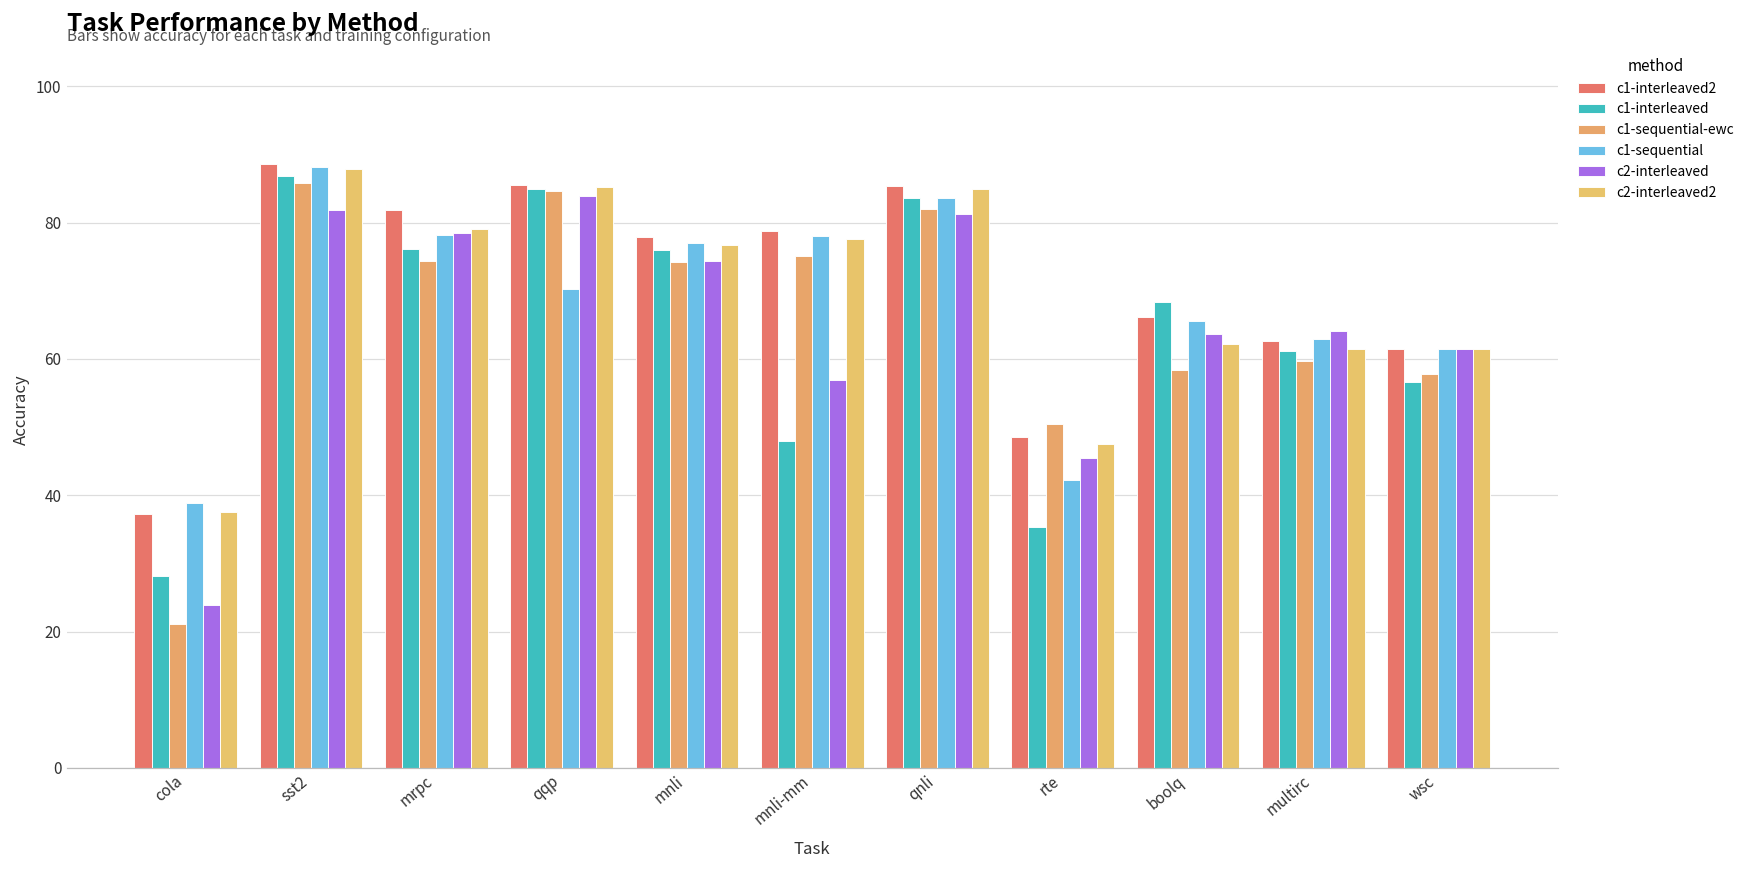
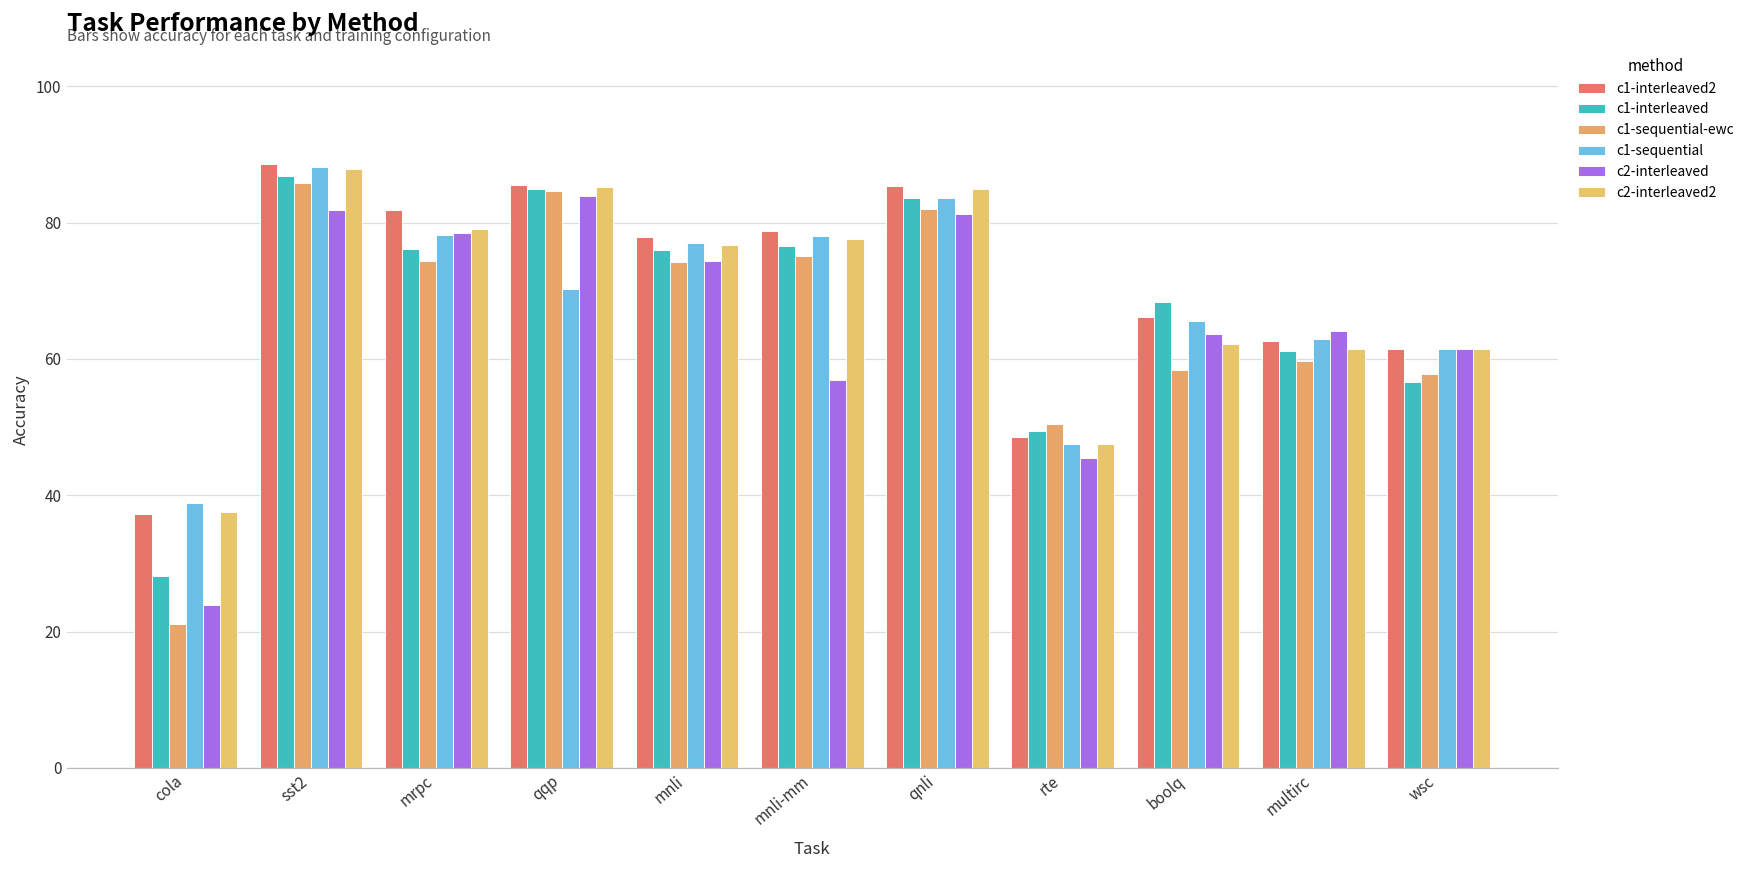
c1-interleaved, mnli-mm: 48 -> 77
c1-interleaved, rte: 35 -> 49
c1-sequential, rte: 42 -> 47
